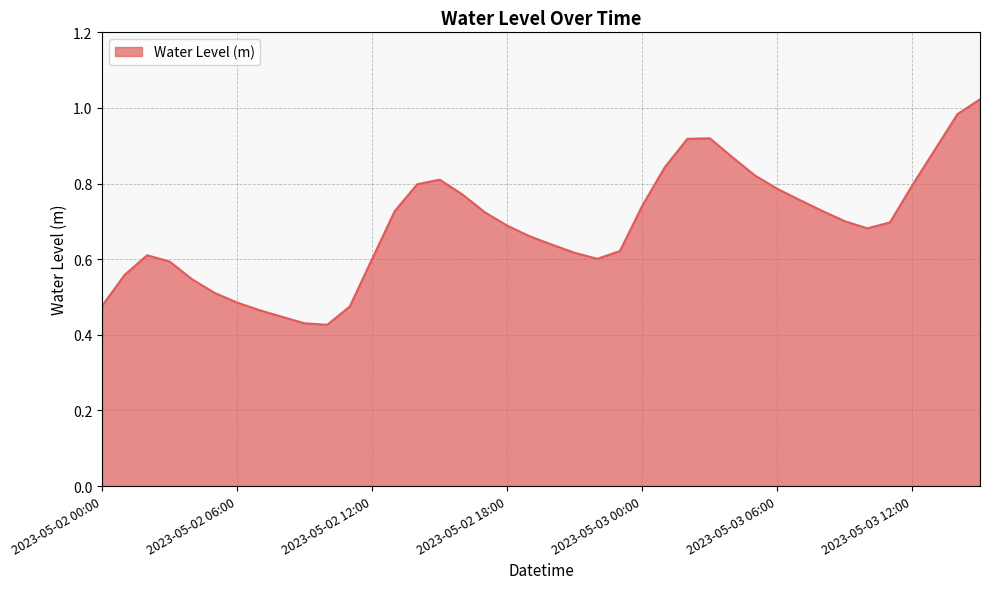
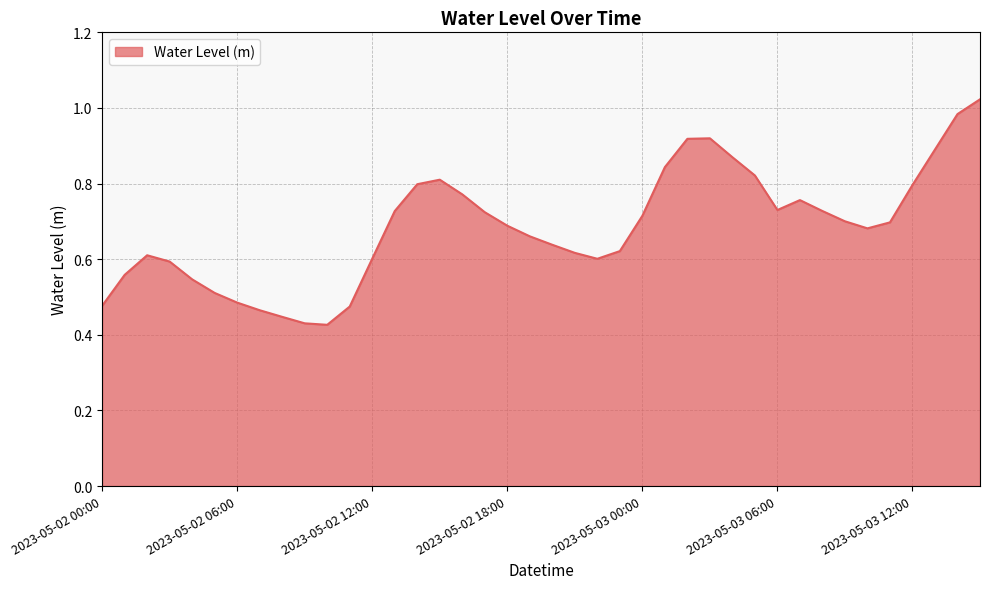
2023-05-03 00:00: 0.74 -> 0.71
2023-05-03 06:00: 0.79 -> 0.73
